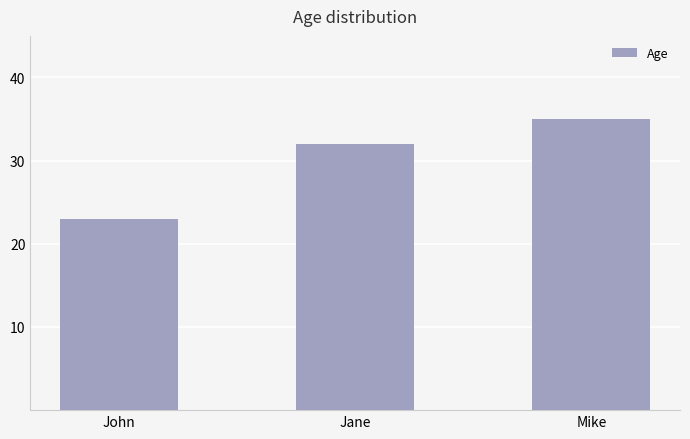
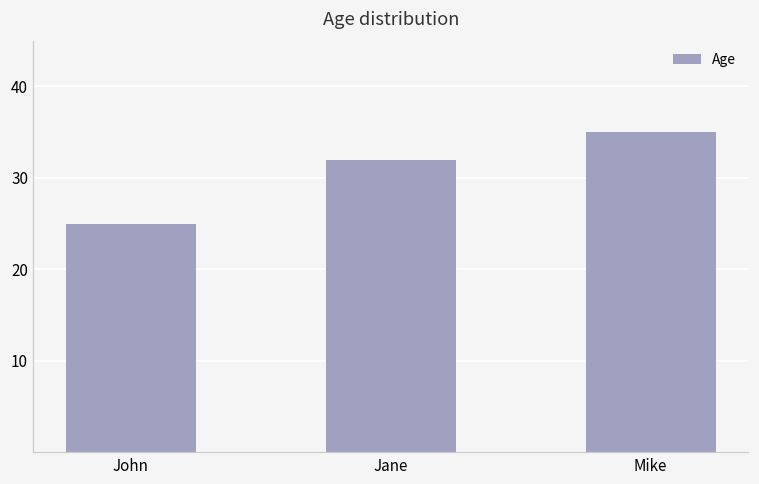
John: 23 -> 25
